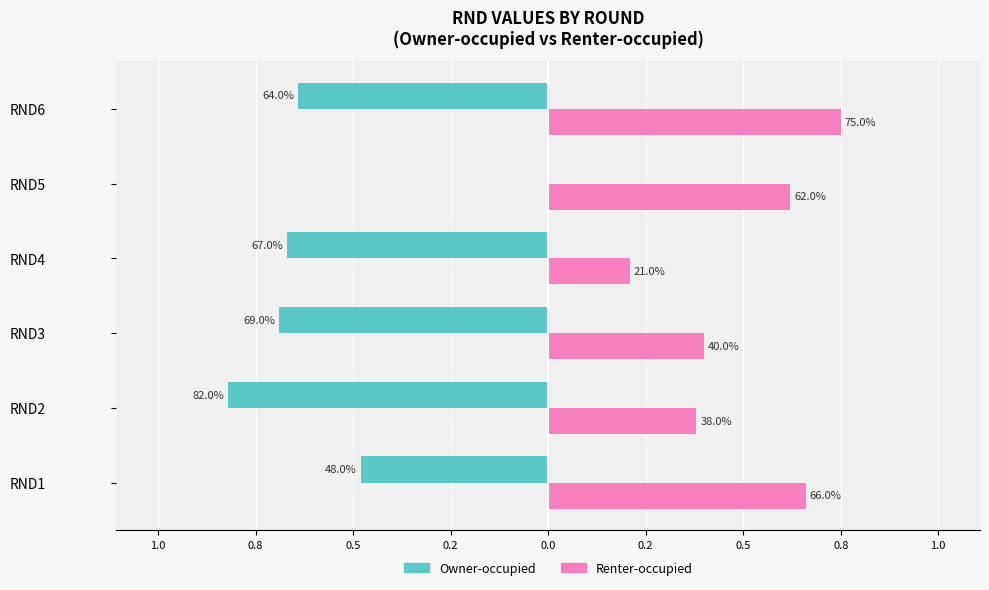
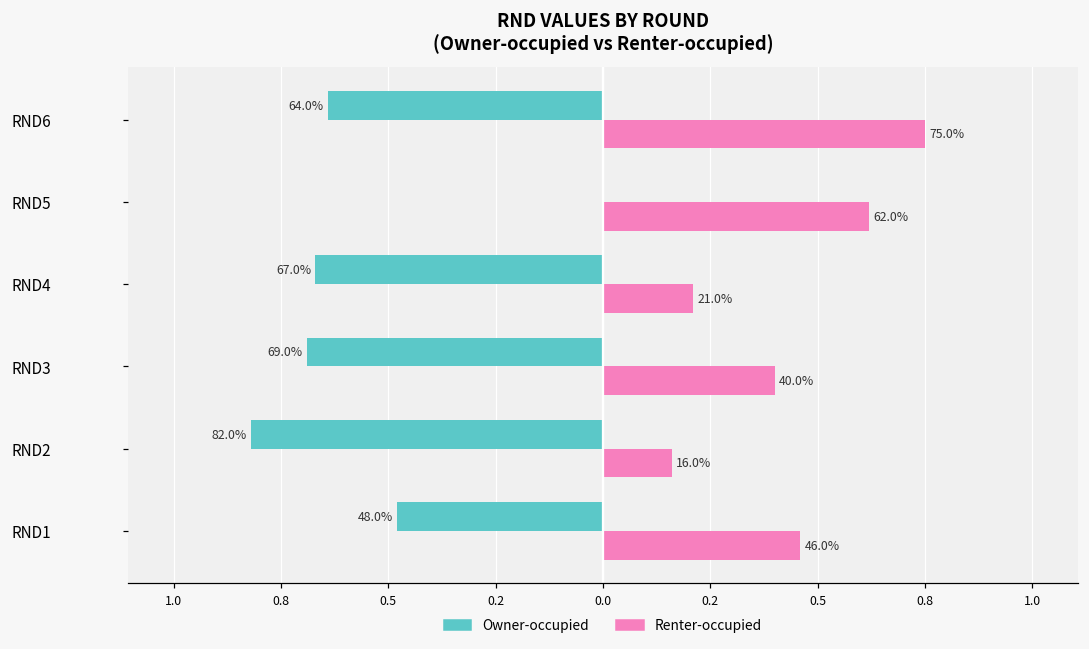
Renter-occupied, RND2: 38.0% -> 16.0%
Renter-occupied, RND1: 66.0% -> 46.0%
